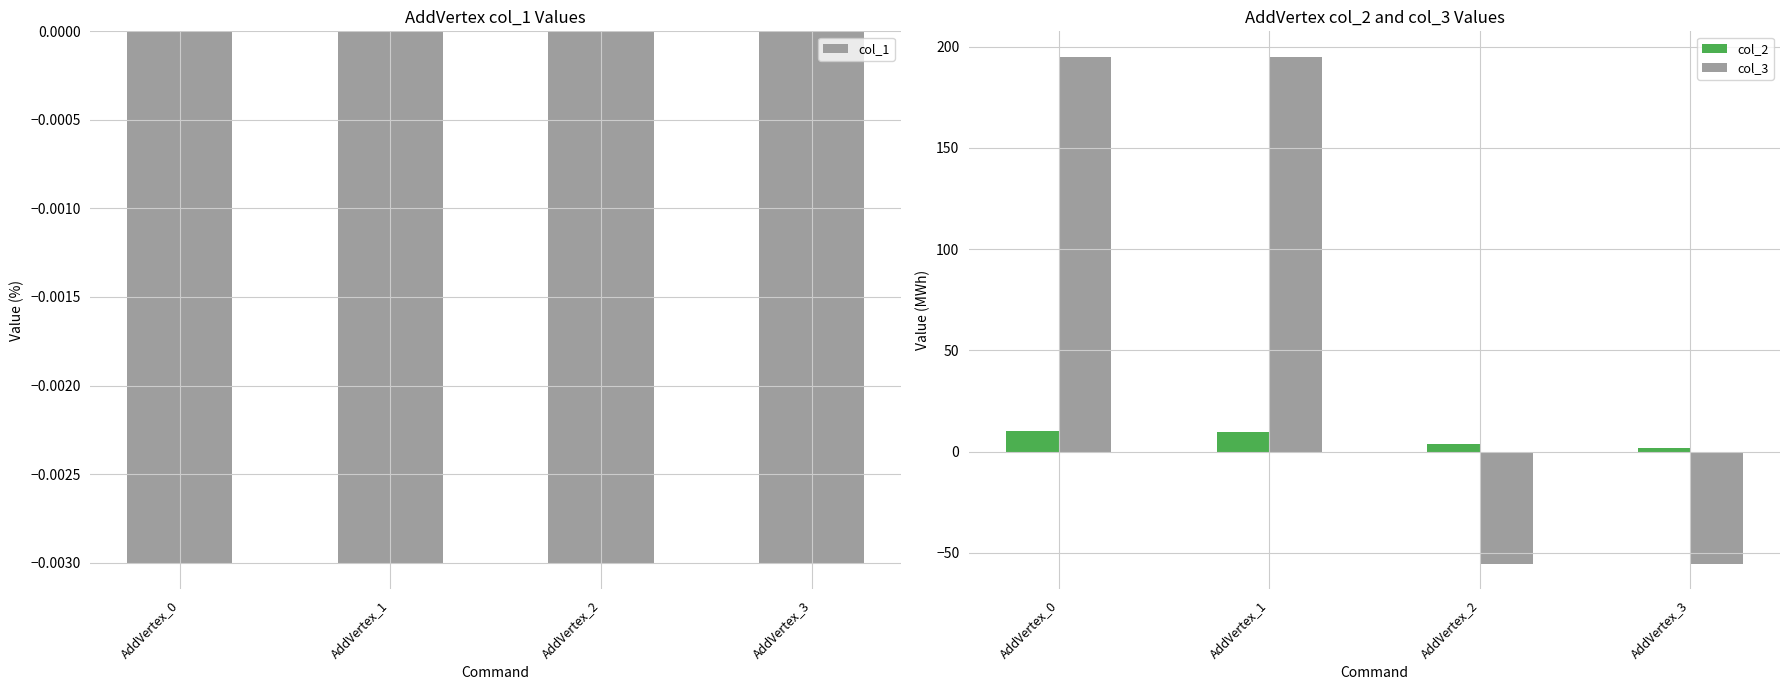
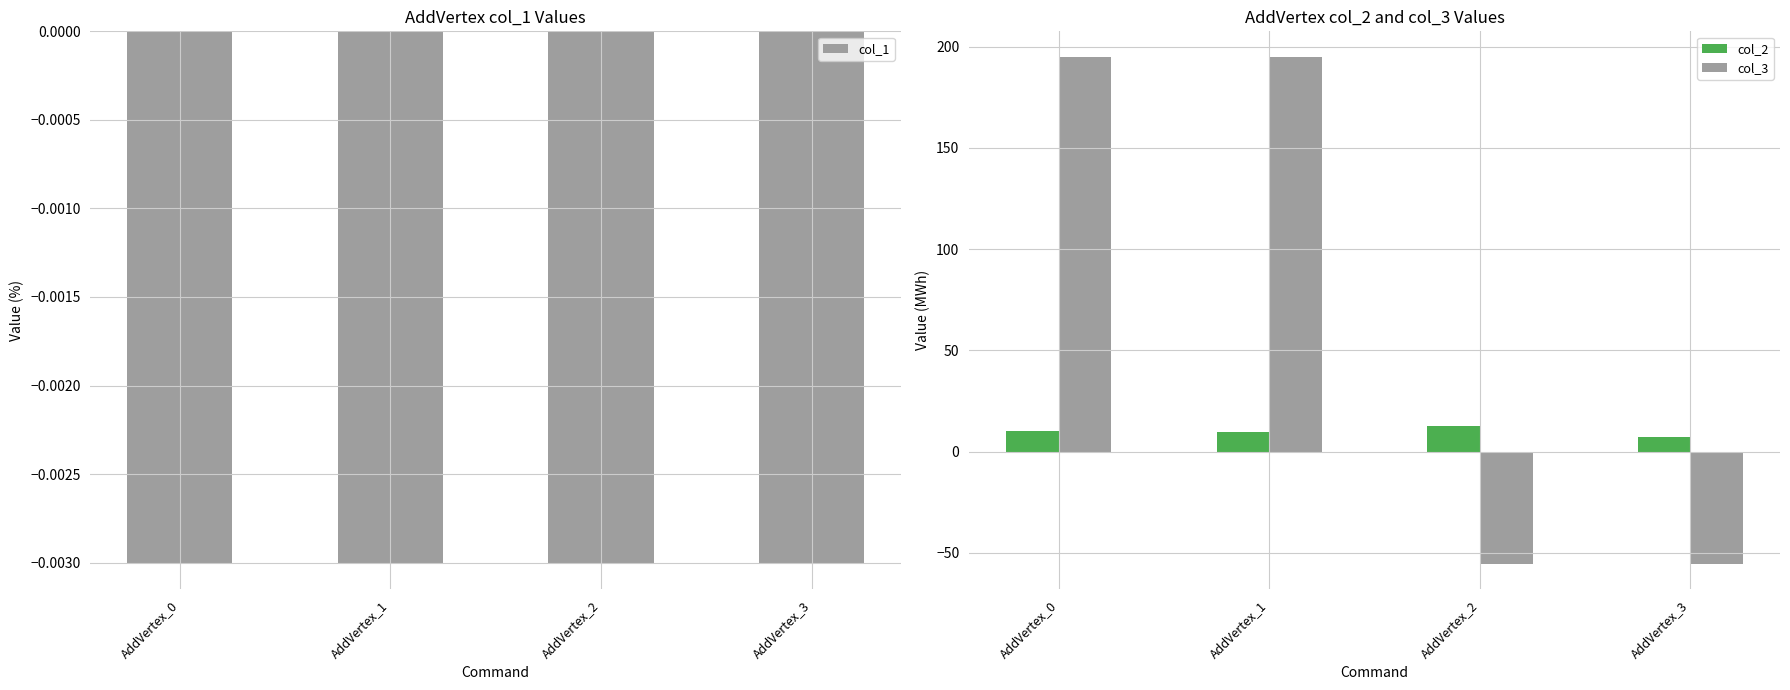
AddVertex col_2 and col_3 Values, col_2, AddVertex_2: 4 -> 13
AddVertex col_2 and col_3 Values, col_2, AddVertex_3: 2 -> 7
